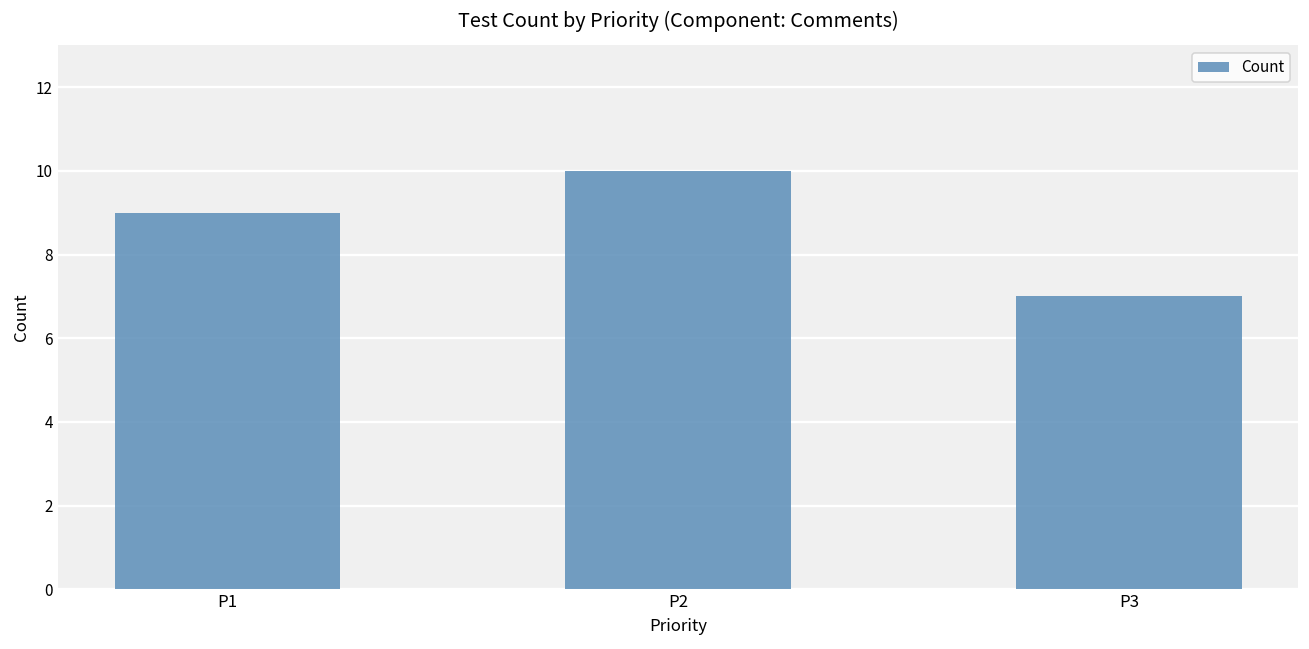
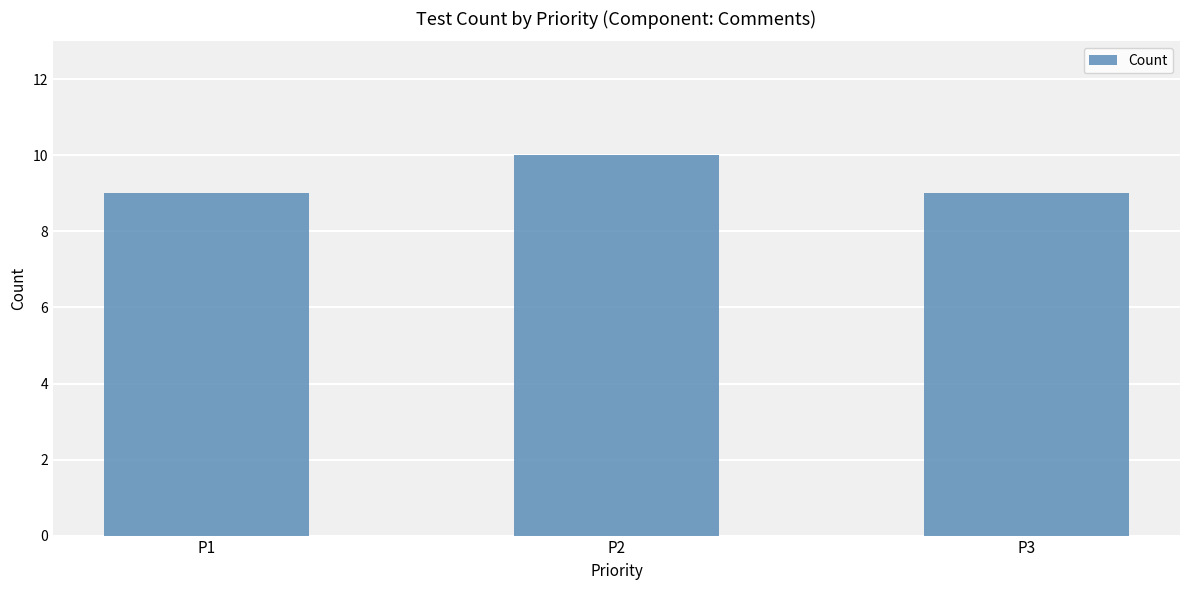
P3: 7 -> 9
